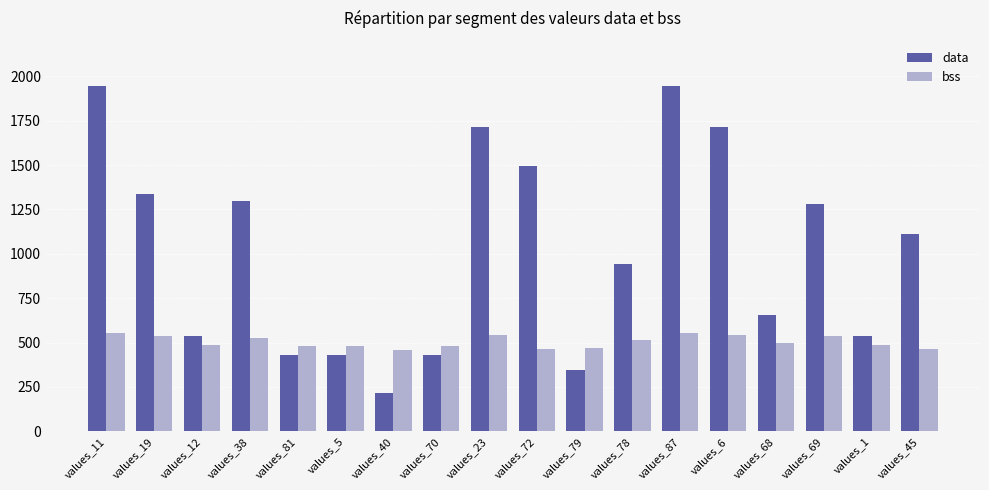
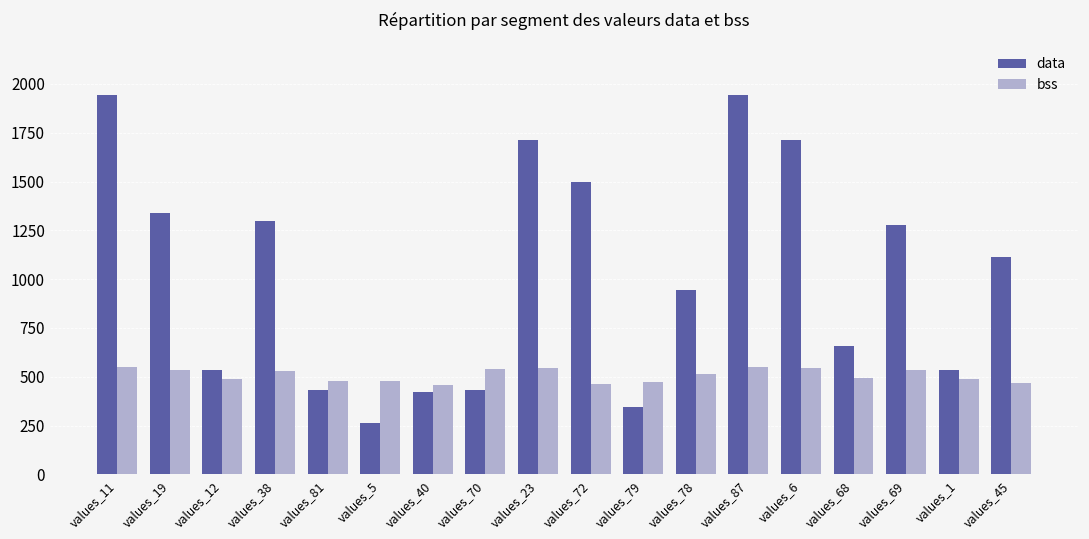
data, values_5: 430 -> 260
data, values_40: 220 -> 420
bss, values_70: 480 -> 540
